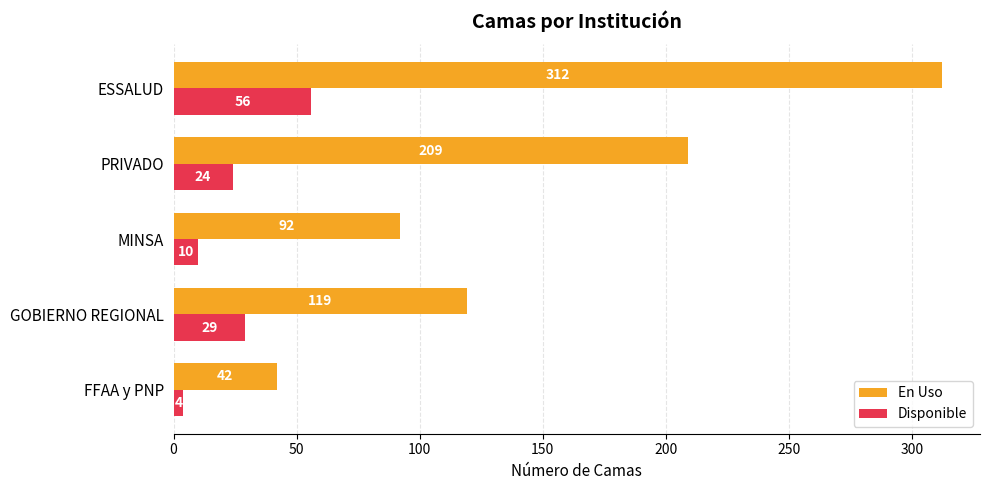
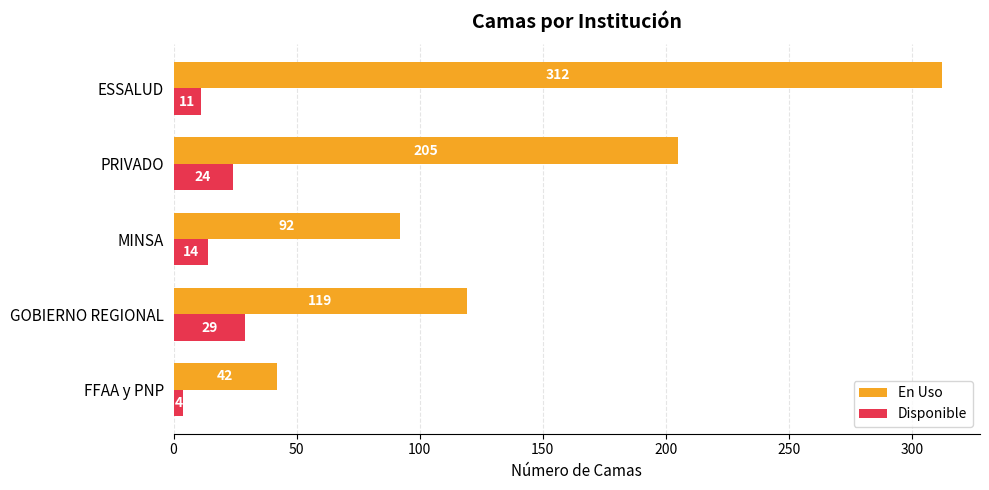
Disponible, ESSALUD: 56 -> 11
En Uso, PRIVADO: 209 -> 205
Disponible, MINSA: 10 -> 14
